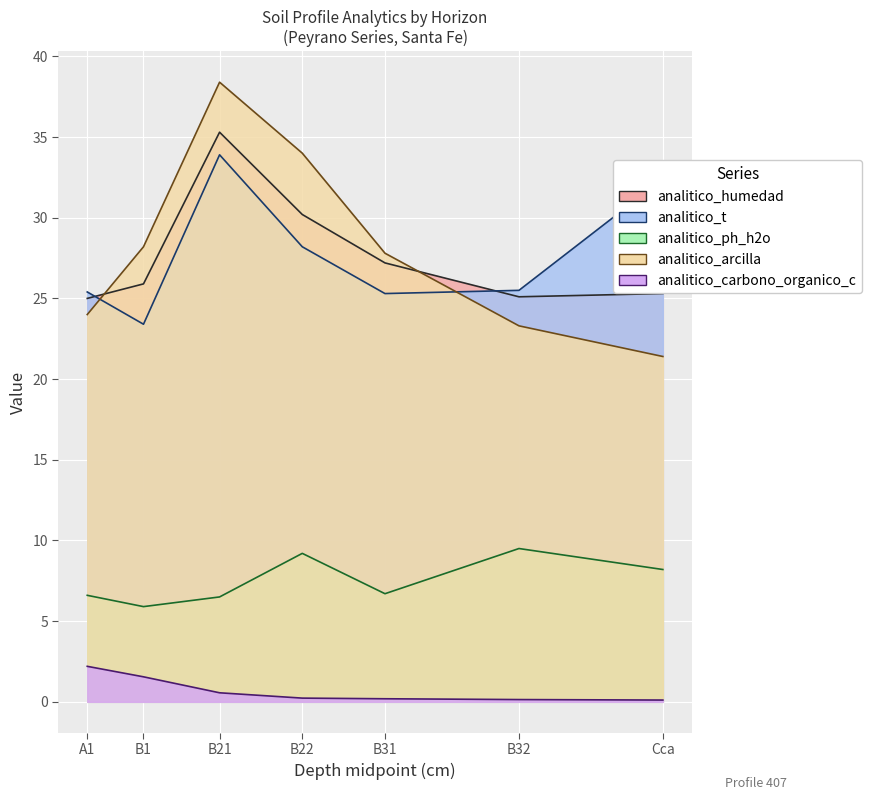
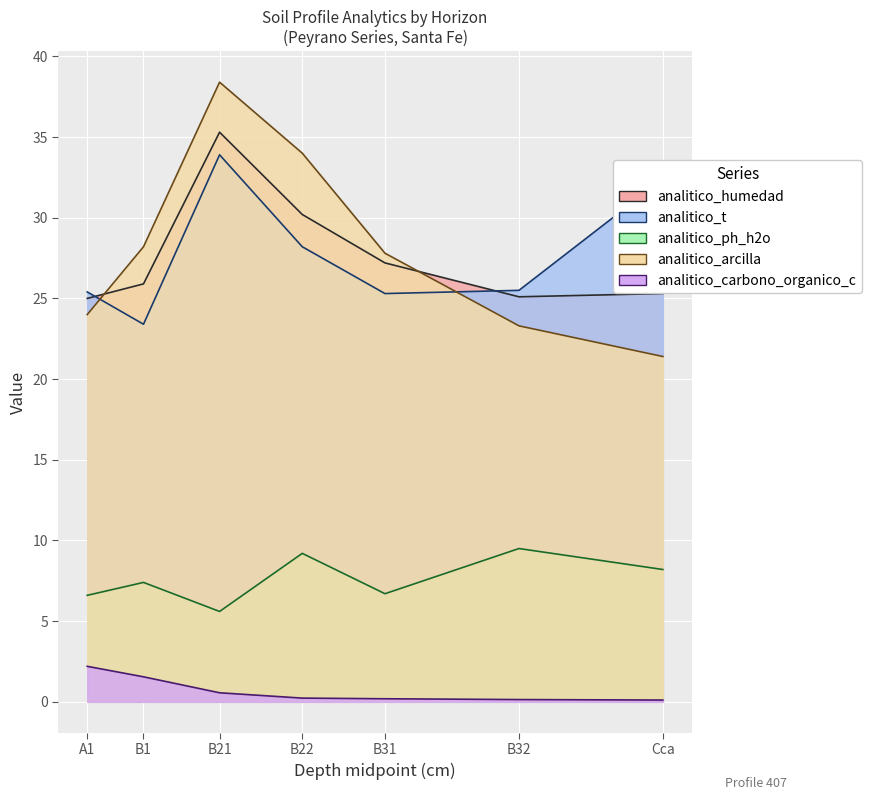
analitico_ph_h2o, B1: 5.9 -> 7.4
analitico_ph_h2o, B21: 6.5 -> 5.6
